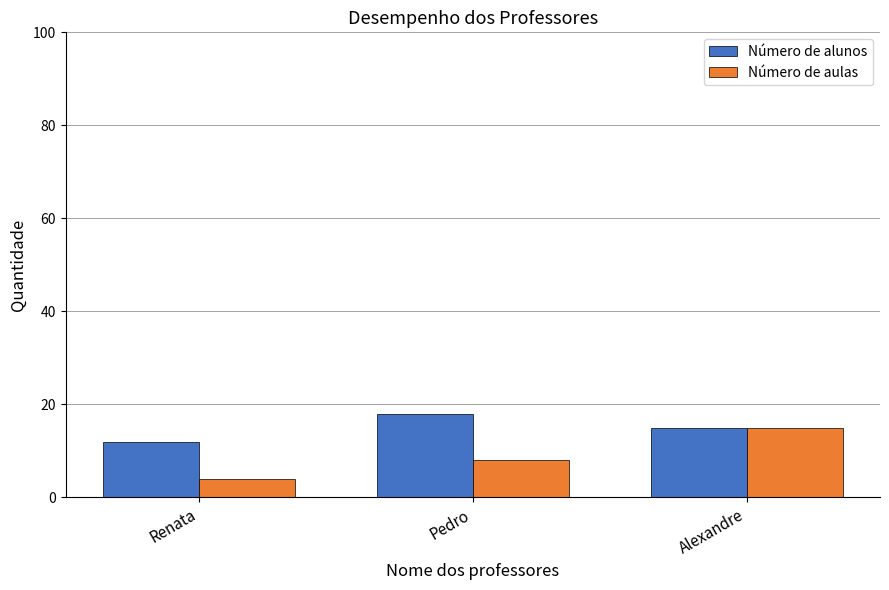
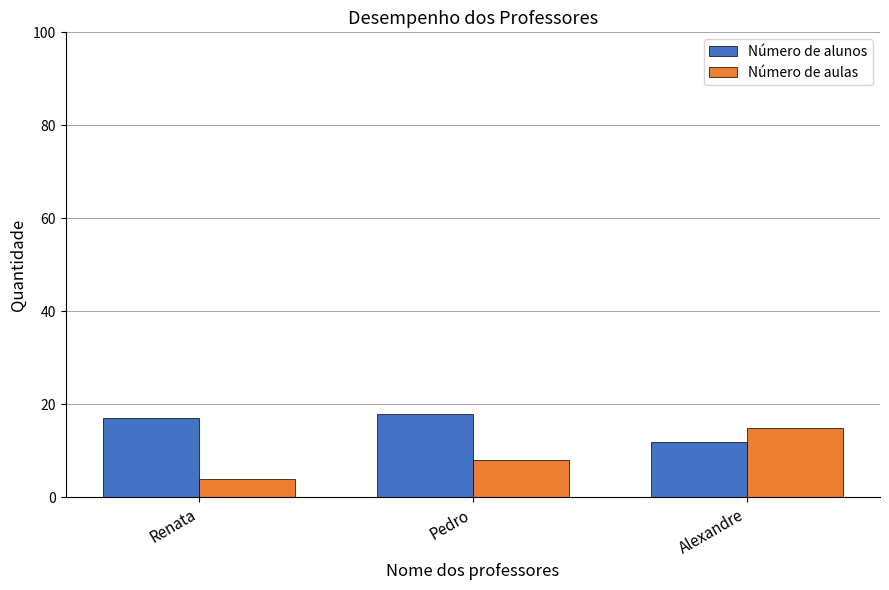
Número de alunos, Renata: 12 -> 17
Número de alunos, Alexandre: 15 -> 12
